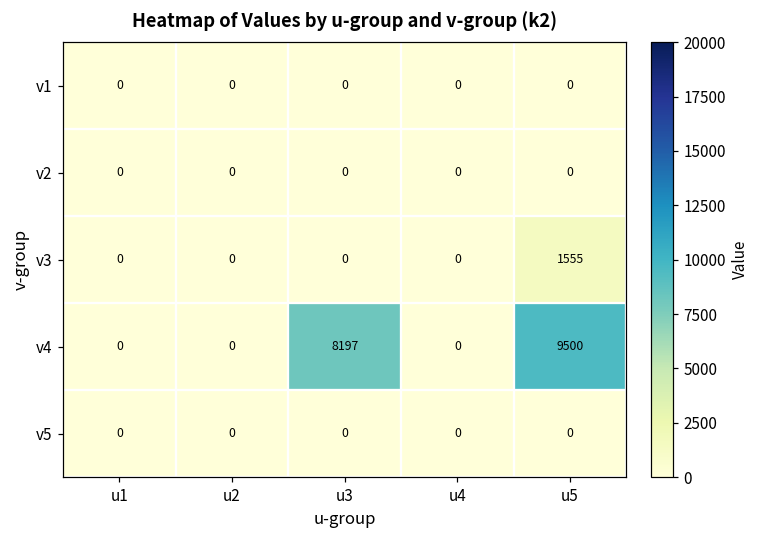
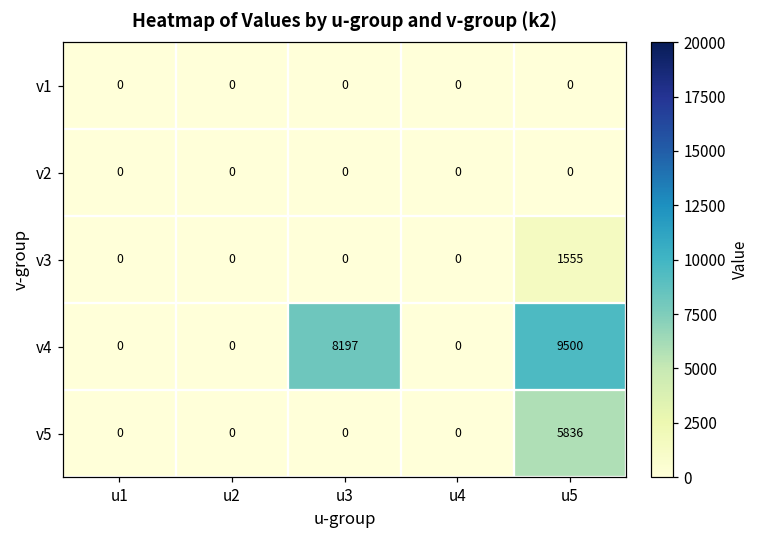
v5, u5: 0 -> 5836
